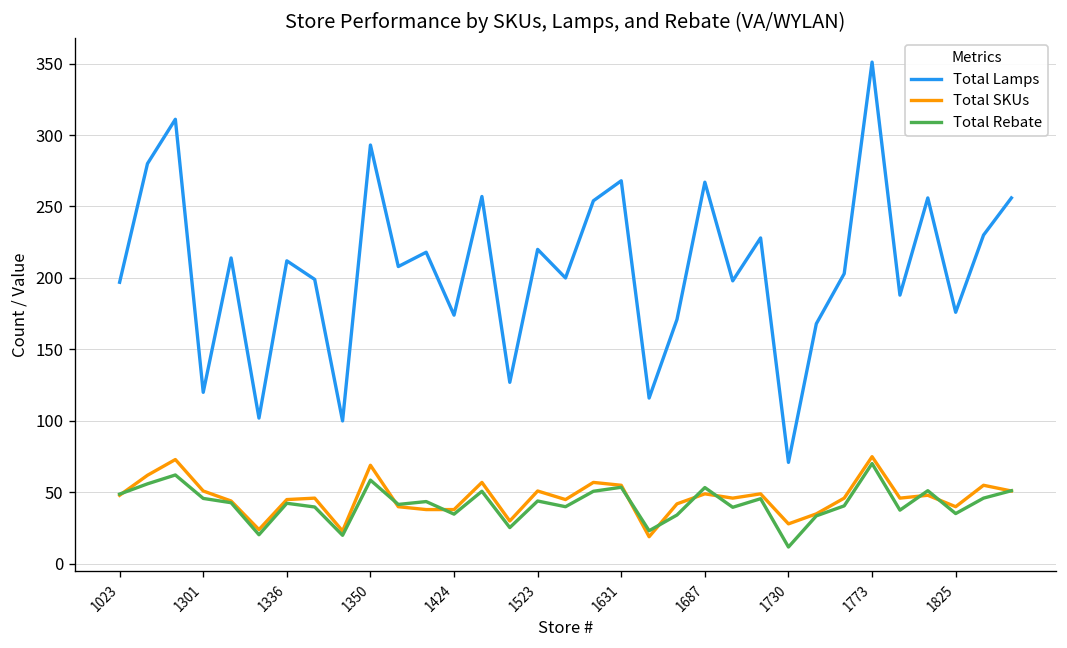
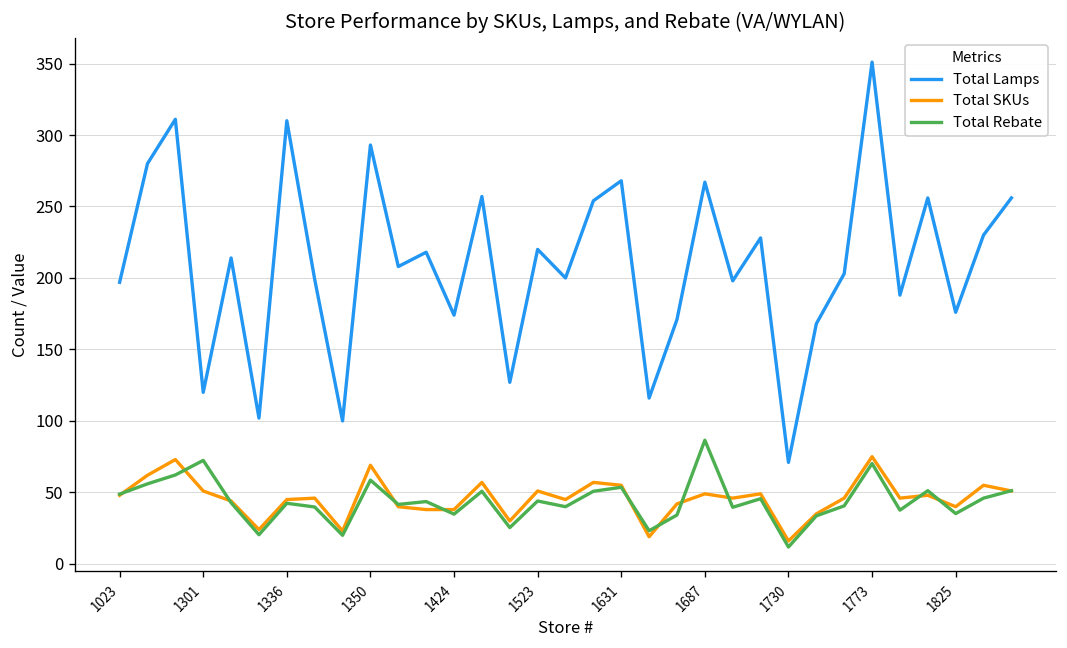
Total Rebate, 1301: 46 -> 72
Total Lamps, 1336: 212 -> 310
Total Rebate, 1687: 53 -> 87
Total SKUs, 1730: 28 -> 16
